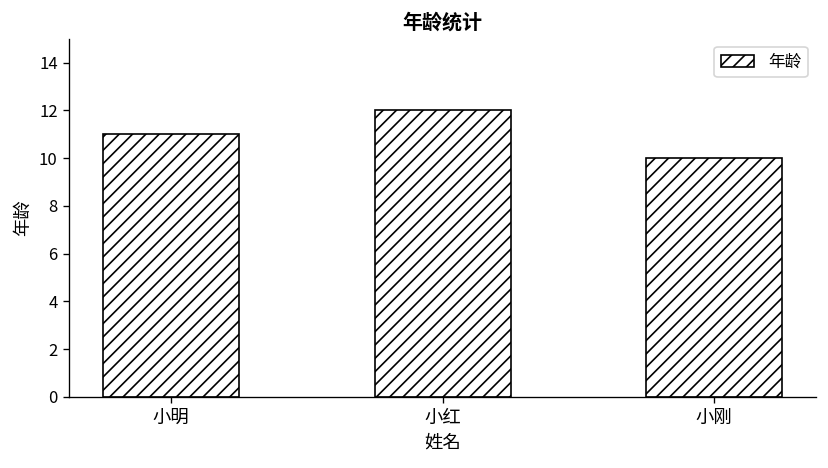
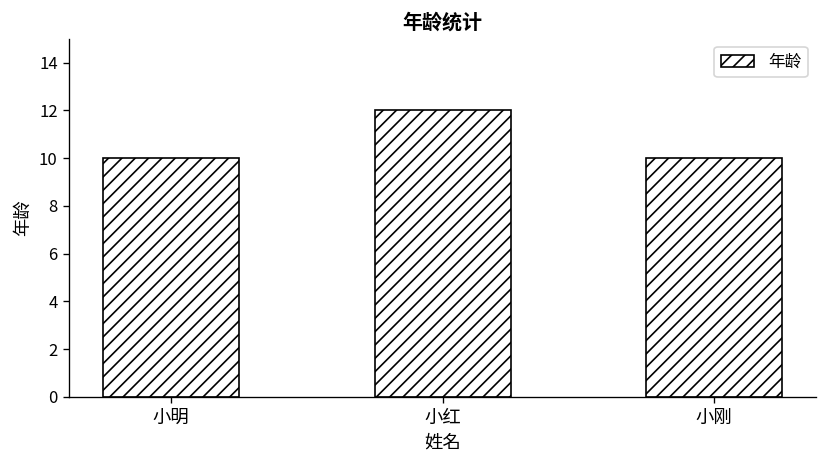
小明: 11 -> 10
